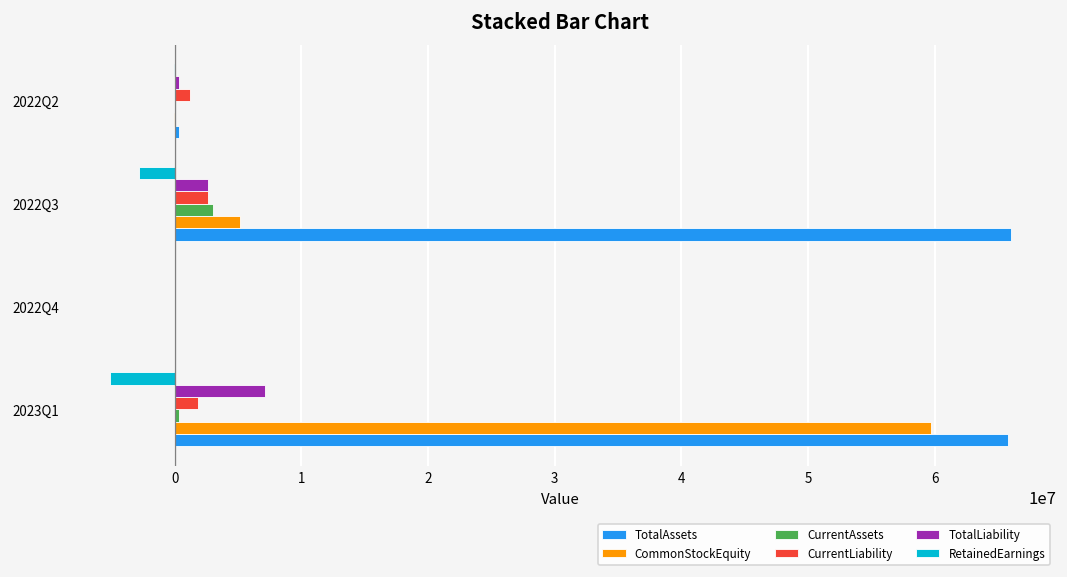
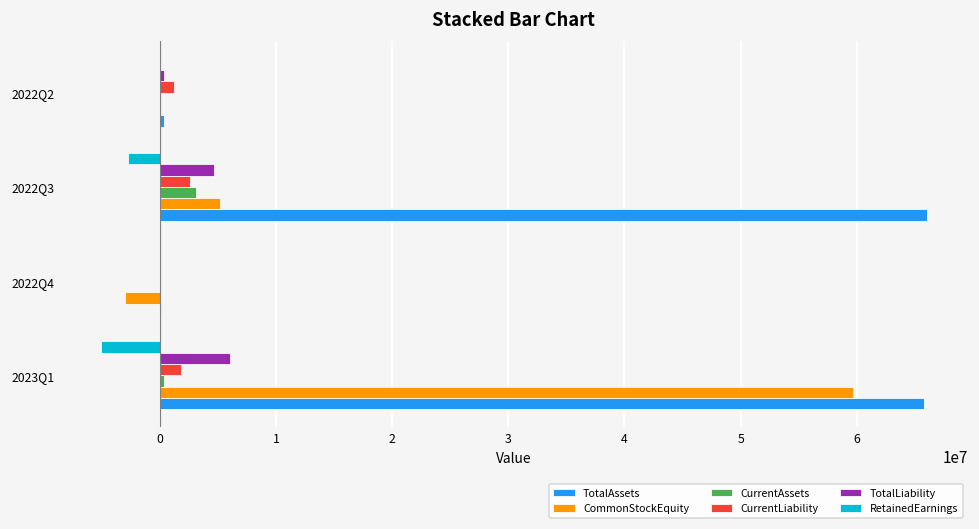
TotalLiability, 2022Q3: 2600000 -> 4700000
CommonStockEquity, 2022Q4: 0 -> -3000000
TotalLiability, 2023Q1: 7100000 -> 6100000
